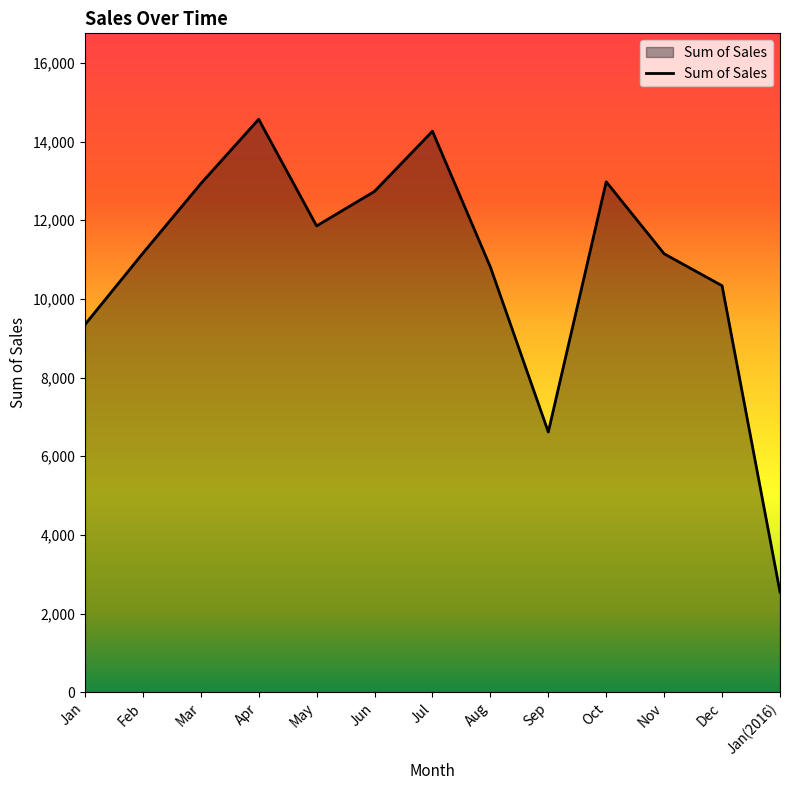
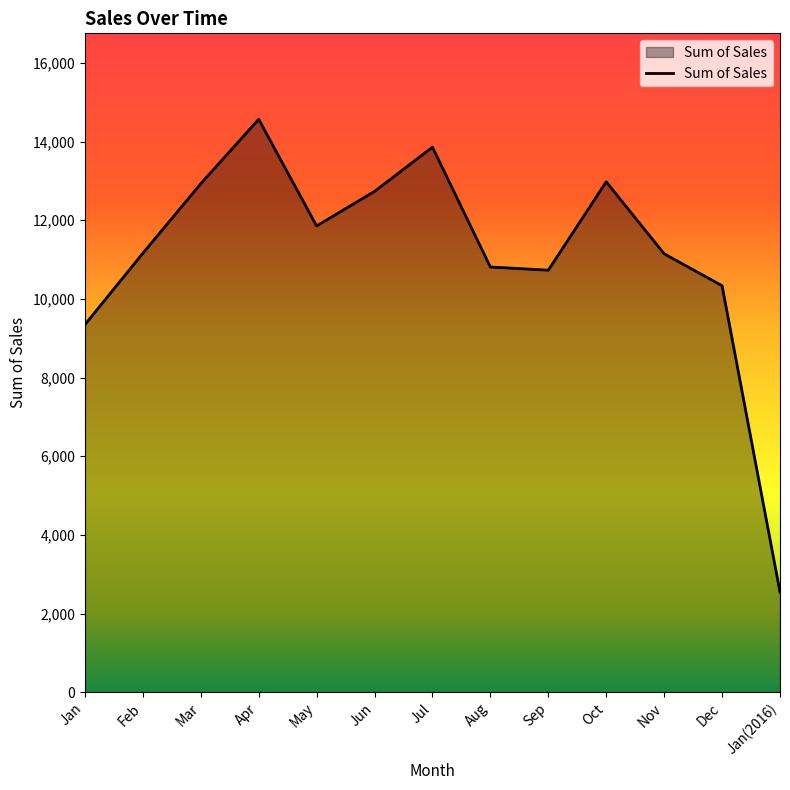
Jul: 14,300 -> 13,900
Sep: 6,600 -> 10,700
